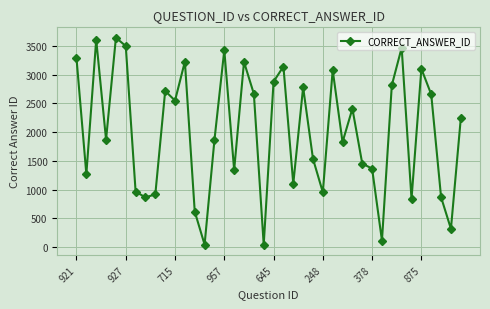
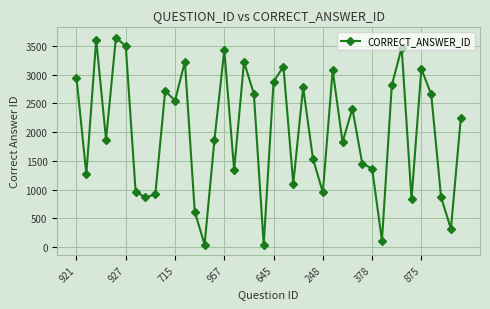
921: 3300 -> 2900
